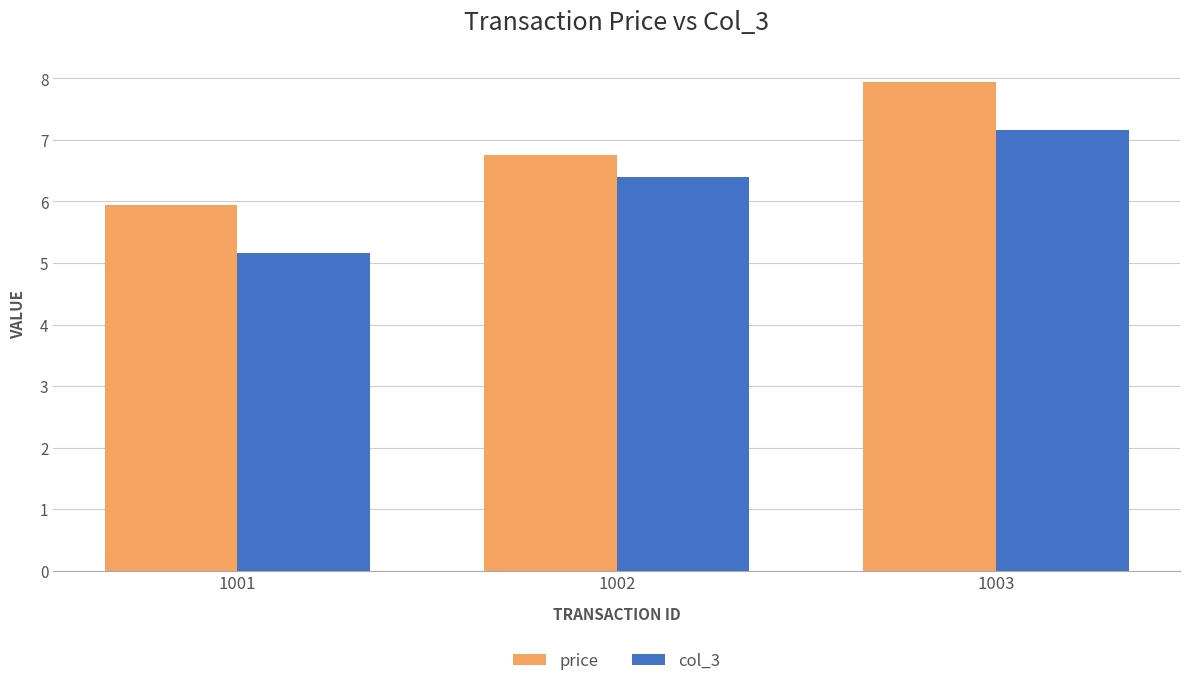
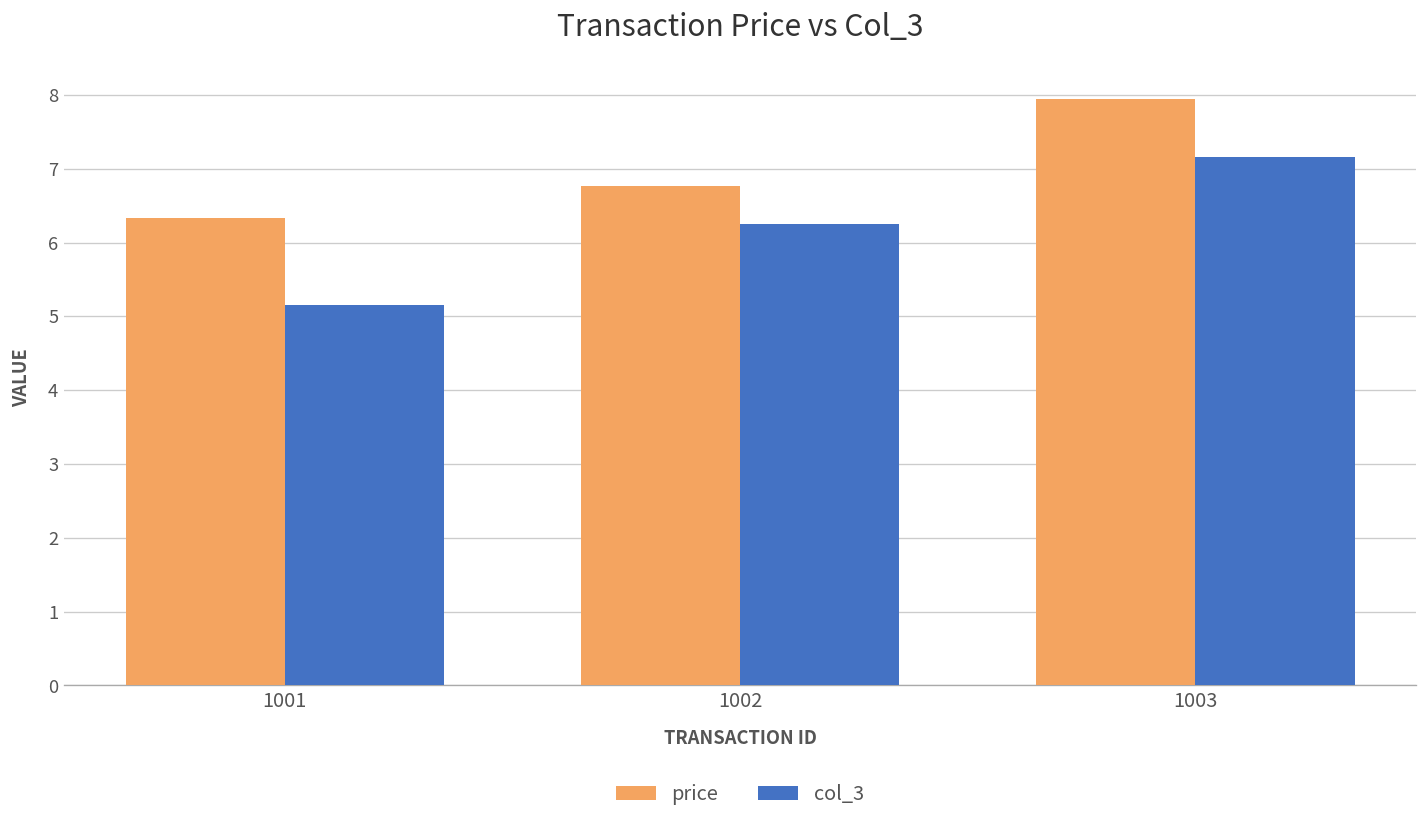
price, 1001: 6.0 -> 6.3
col_3, 1002: 6.4 -> 6.3
